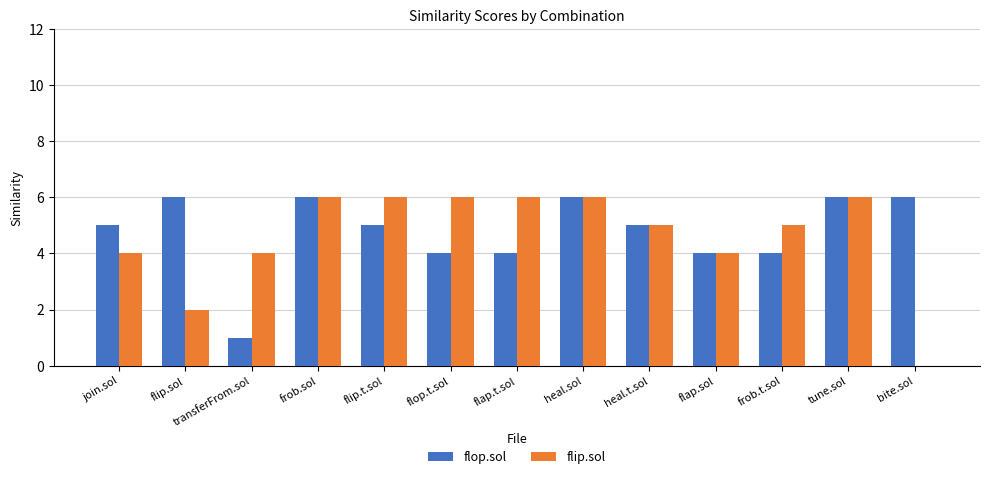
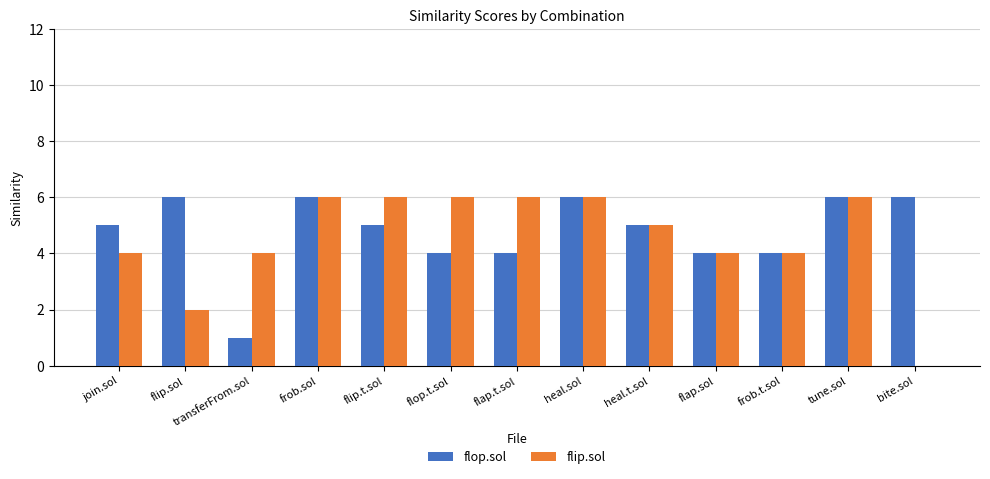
flip.sol, frob.t.sol: 5 -> 4
